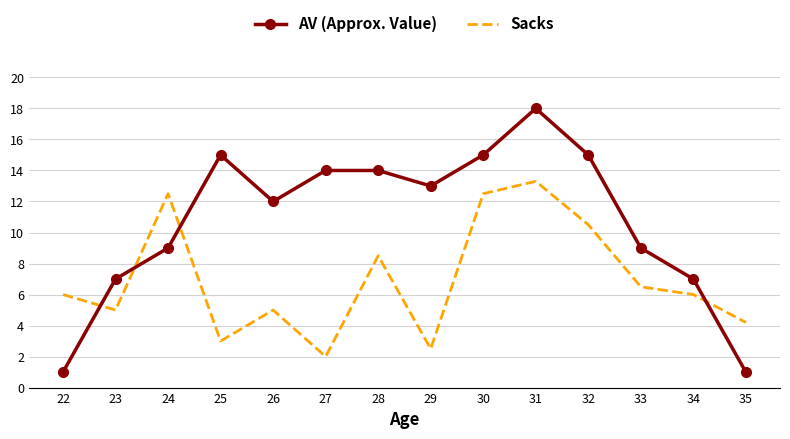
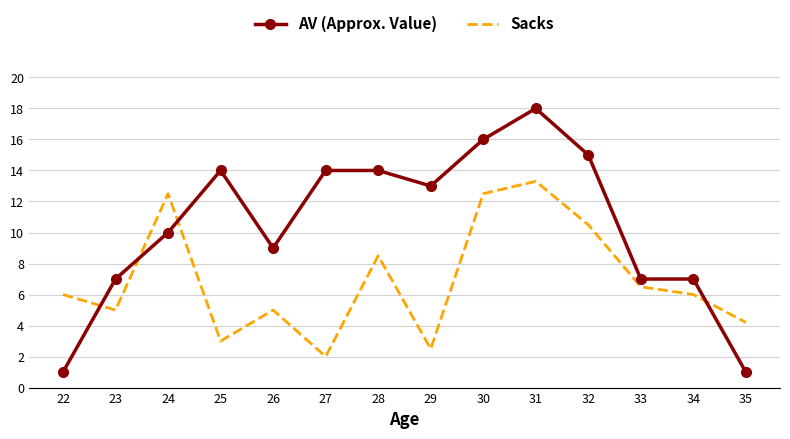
AV (Approx. Value), 24: 9 -> 10
AV (Approx. Value), 25: 15 -> 14
AV (Approx. Value), 26: 12 -> 9
AV (Approx. Value), 30: 15 -> 16
AV (Approx. Value), 33: 9 -> 7
